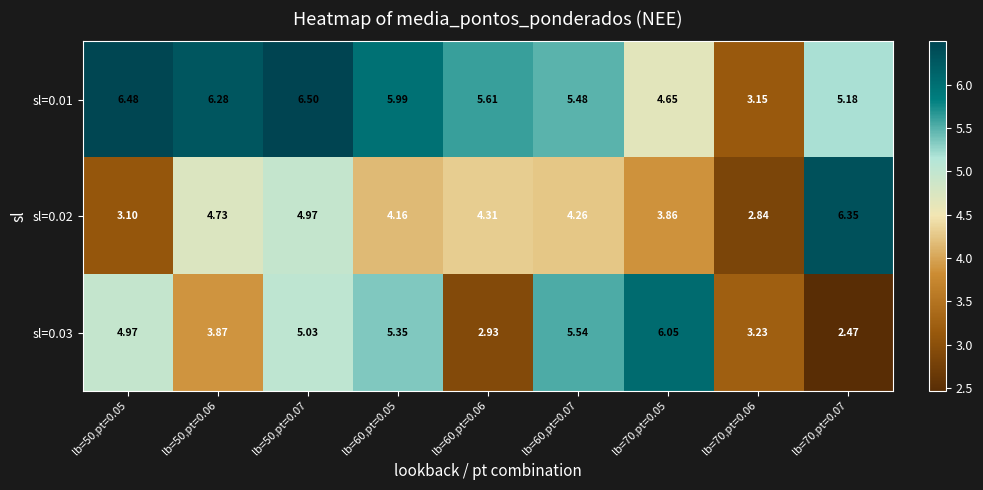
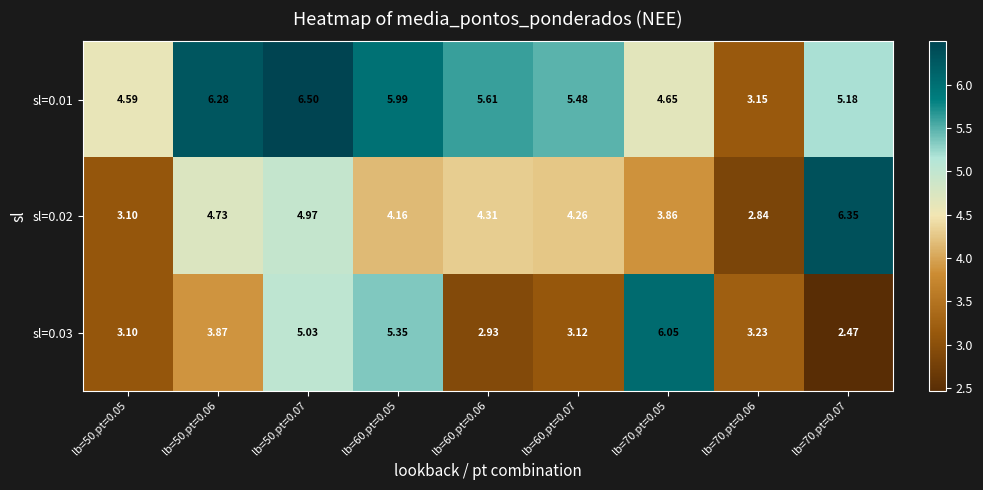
sl=0.01, lb=50,pt=0.05: 6.48 -> 4.59
sl=0.03, lb=50,pt=0.05: 4.97 -> 3.10
sl=0.03, lb=60,pt=0.07: 5.54 -> 3.12
